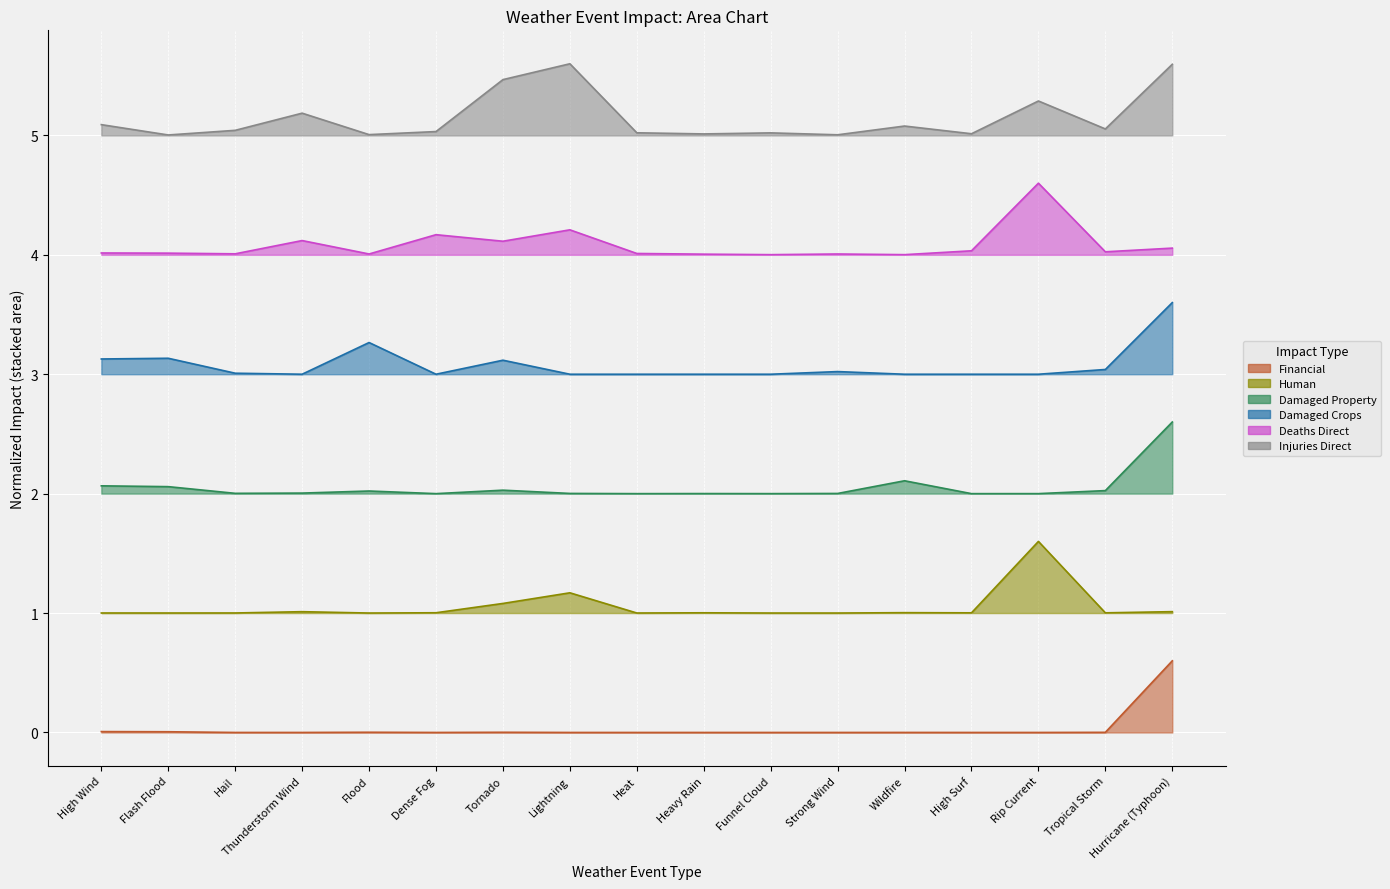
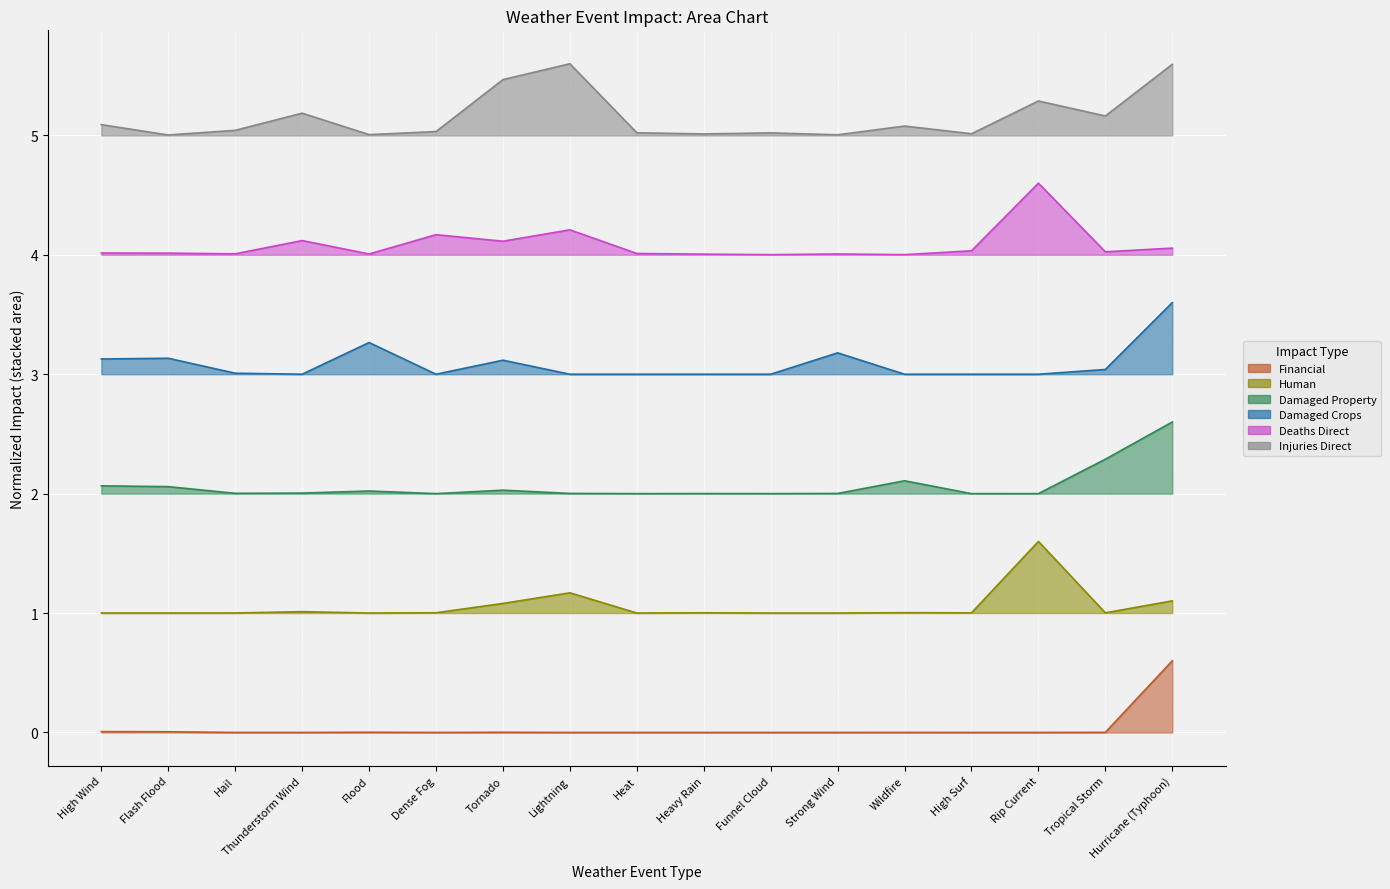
Damaged Crops, Strong Wind: 3.02 -> 3.18
Damaged Property, Tropical Storm: 2.03 -> 2.29
Injuries Direct, Tropical Storm: 5.05 -> 5.16
Human, Hurricane (Typhoon): 1.01 -> 1.10
